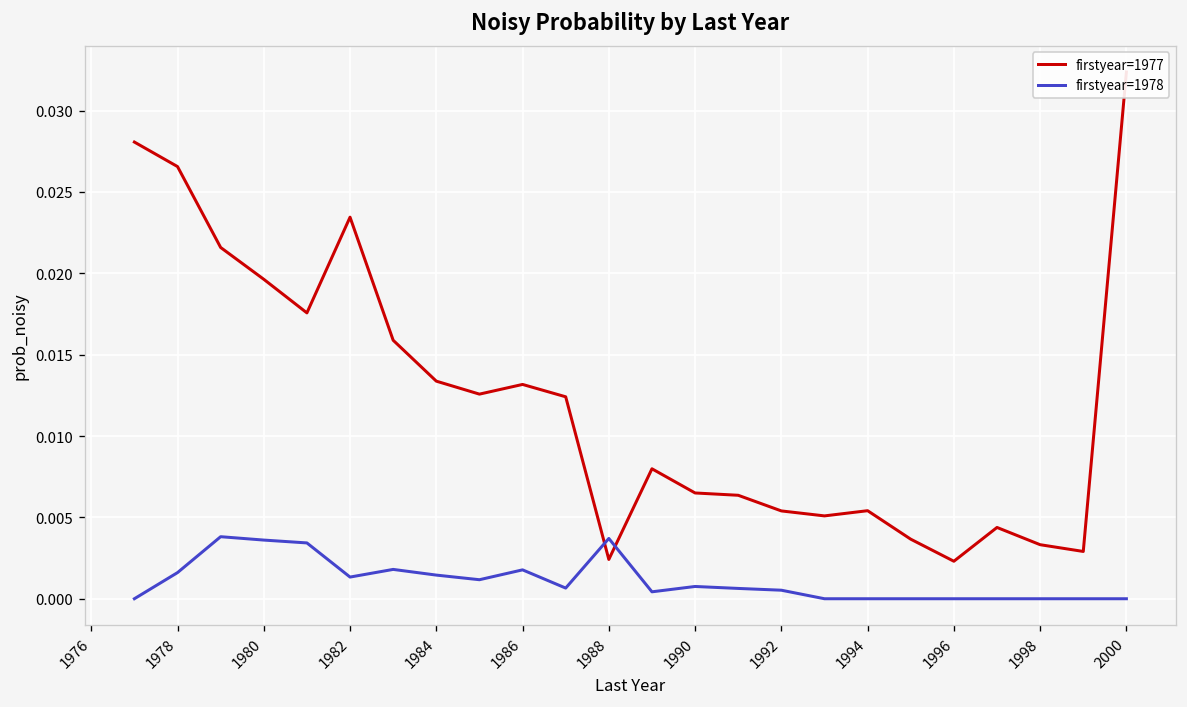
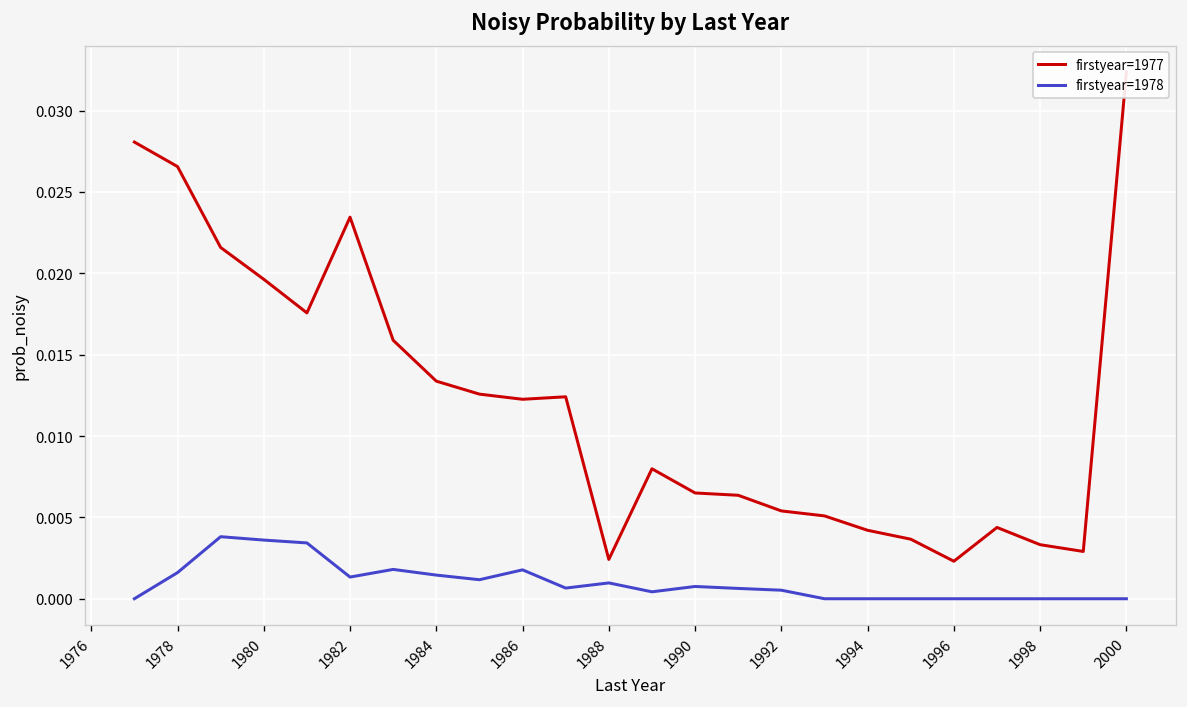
firstyear=1977, 1986: 0.0132 -> 0.0123
firstyear=1978, 1988: 0.0037 -> 0.0010
firstyear=1977, 1994: 0.0054 -> 0.0042
